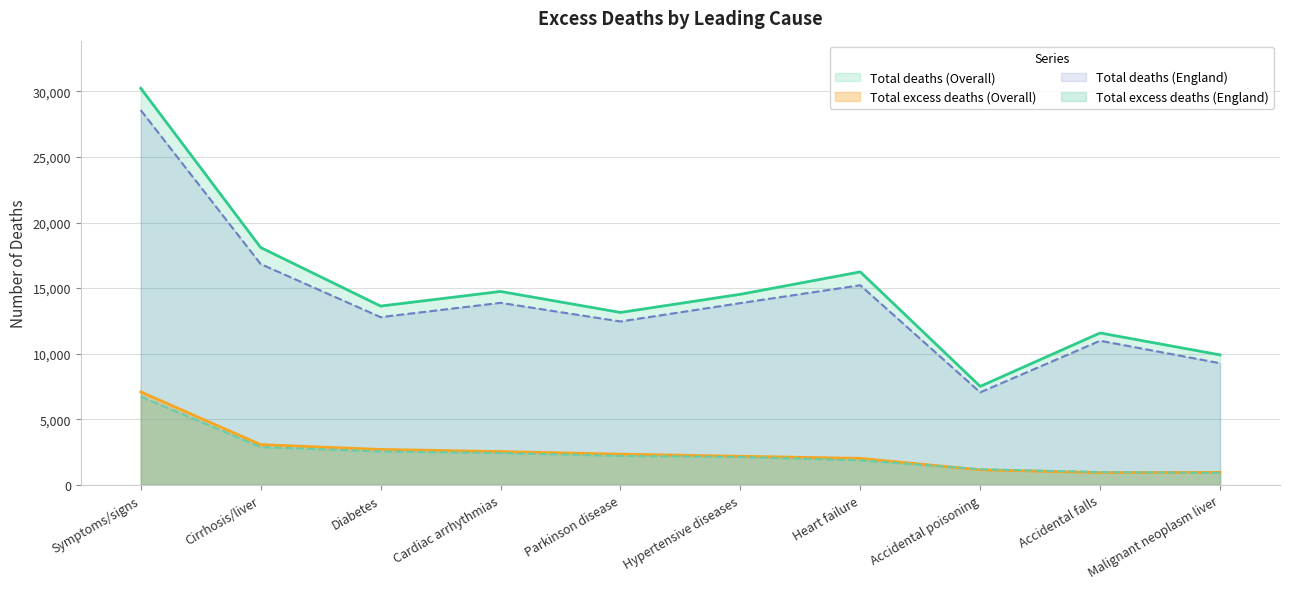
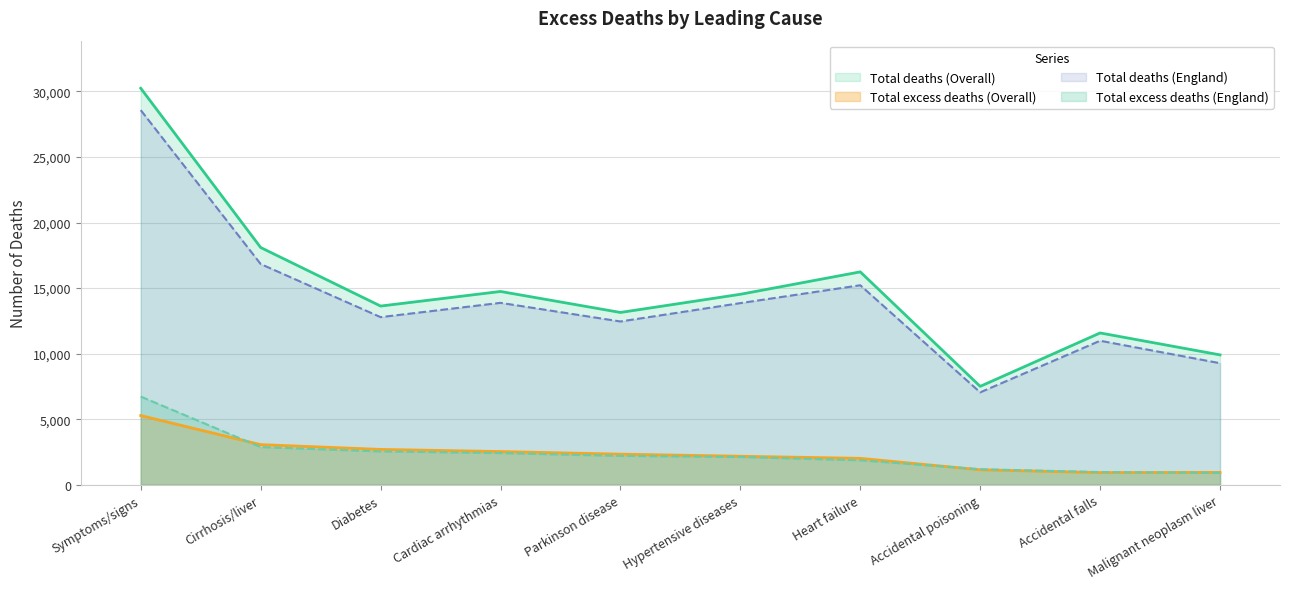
Total excess deaths (Overall), Symptoms/signs: 7,100 -> 5,300
